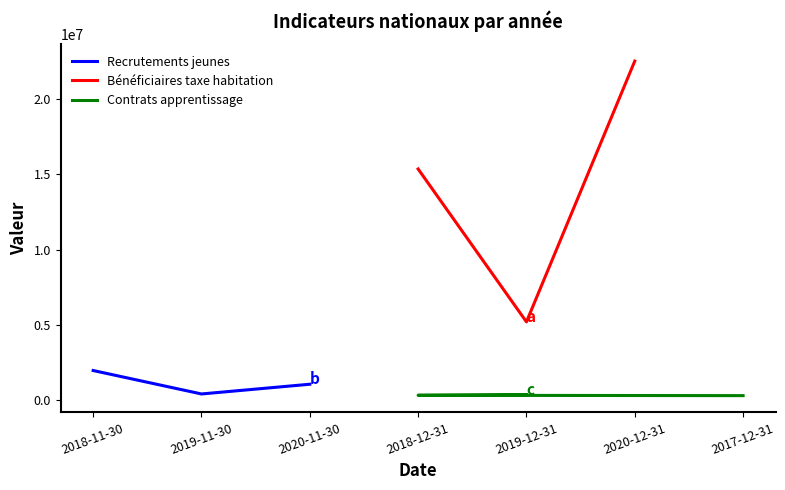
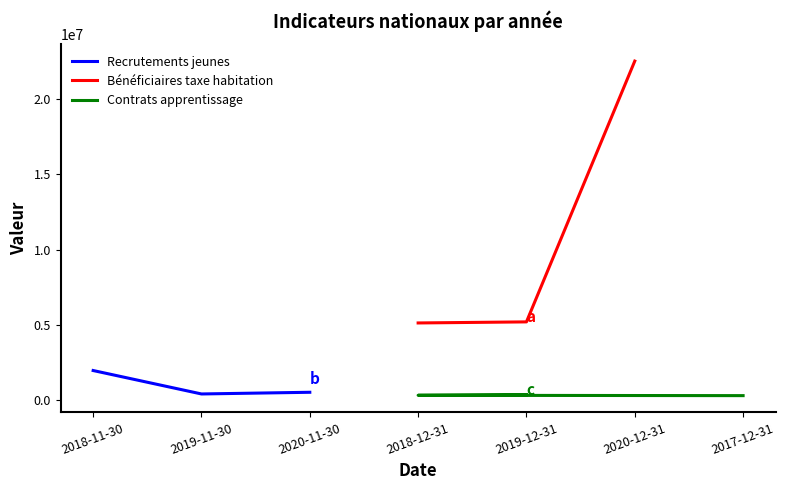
Recrutements jeunes, 2020-11-30: 1100000 -> 500000
Bénéficiaires taxe habitation, 2018-12-31: 15400000 -> 5100000
